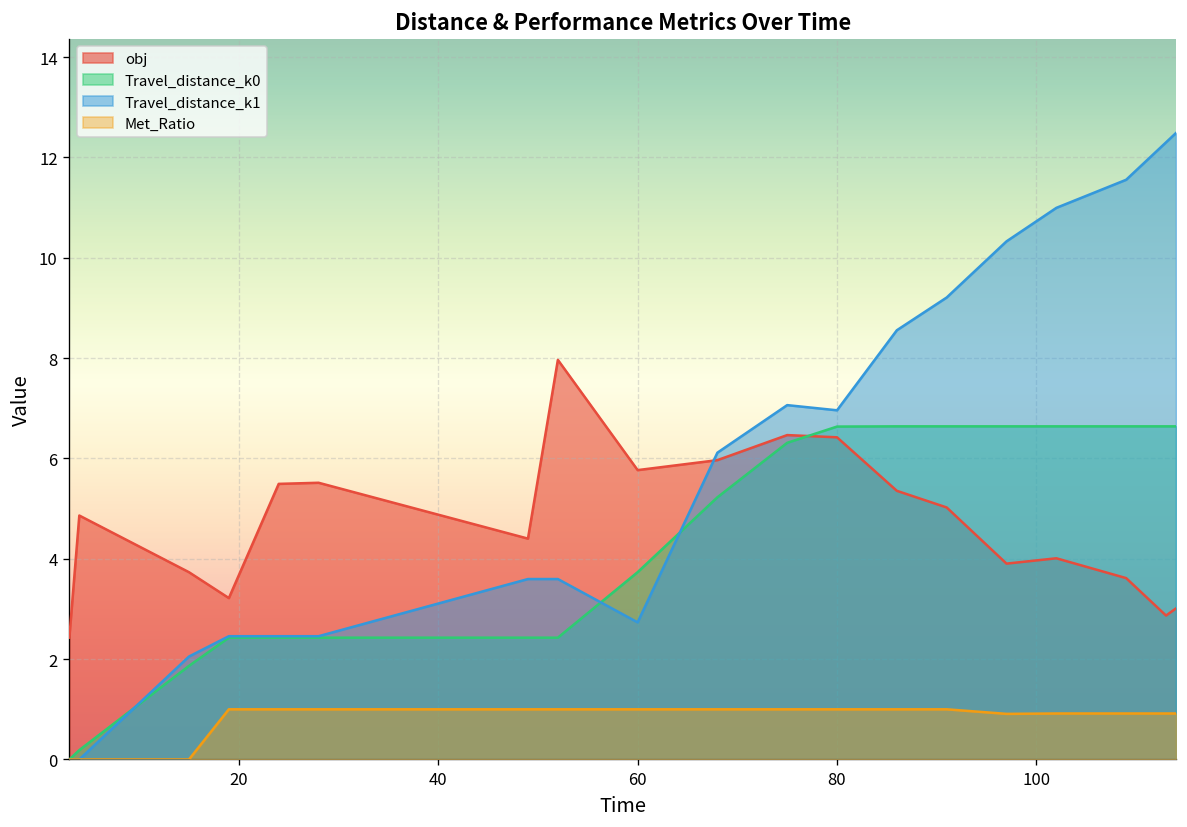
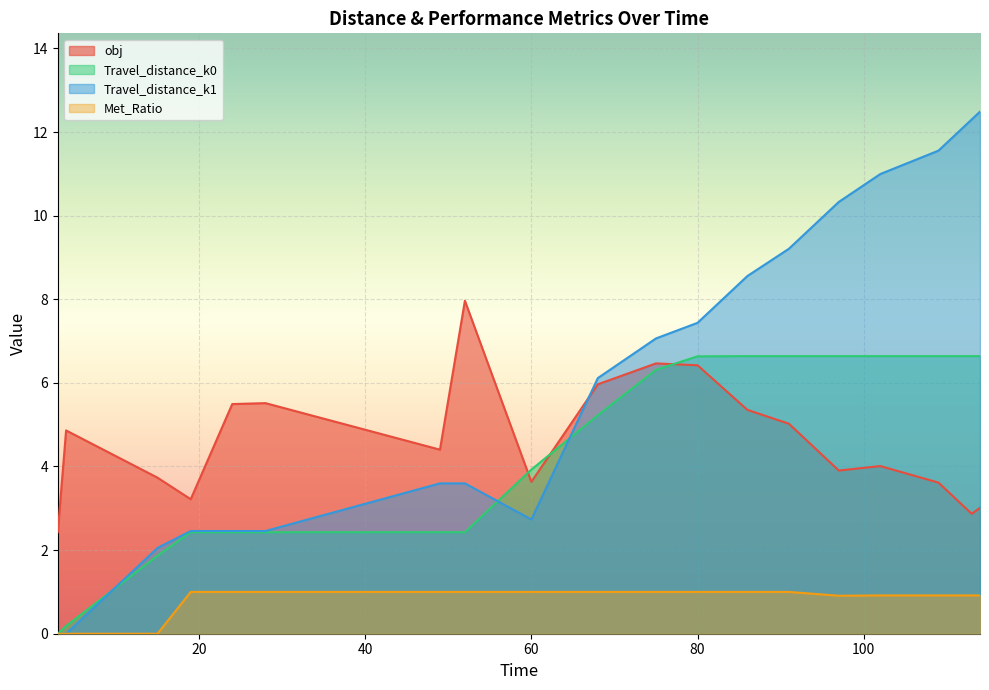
obj, 60: 5.8 -> 3.6
Travel_distance_k0, 60: 3.7 -> 3.9
Travel_distance_k1, 80: 7.0 -> 7.4
